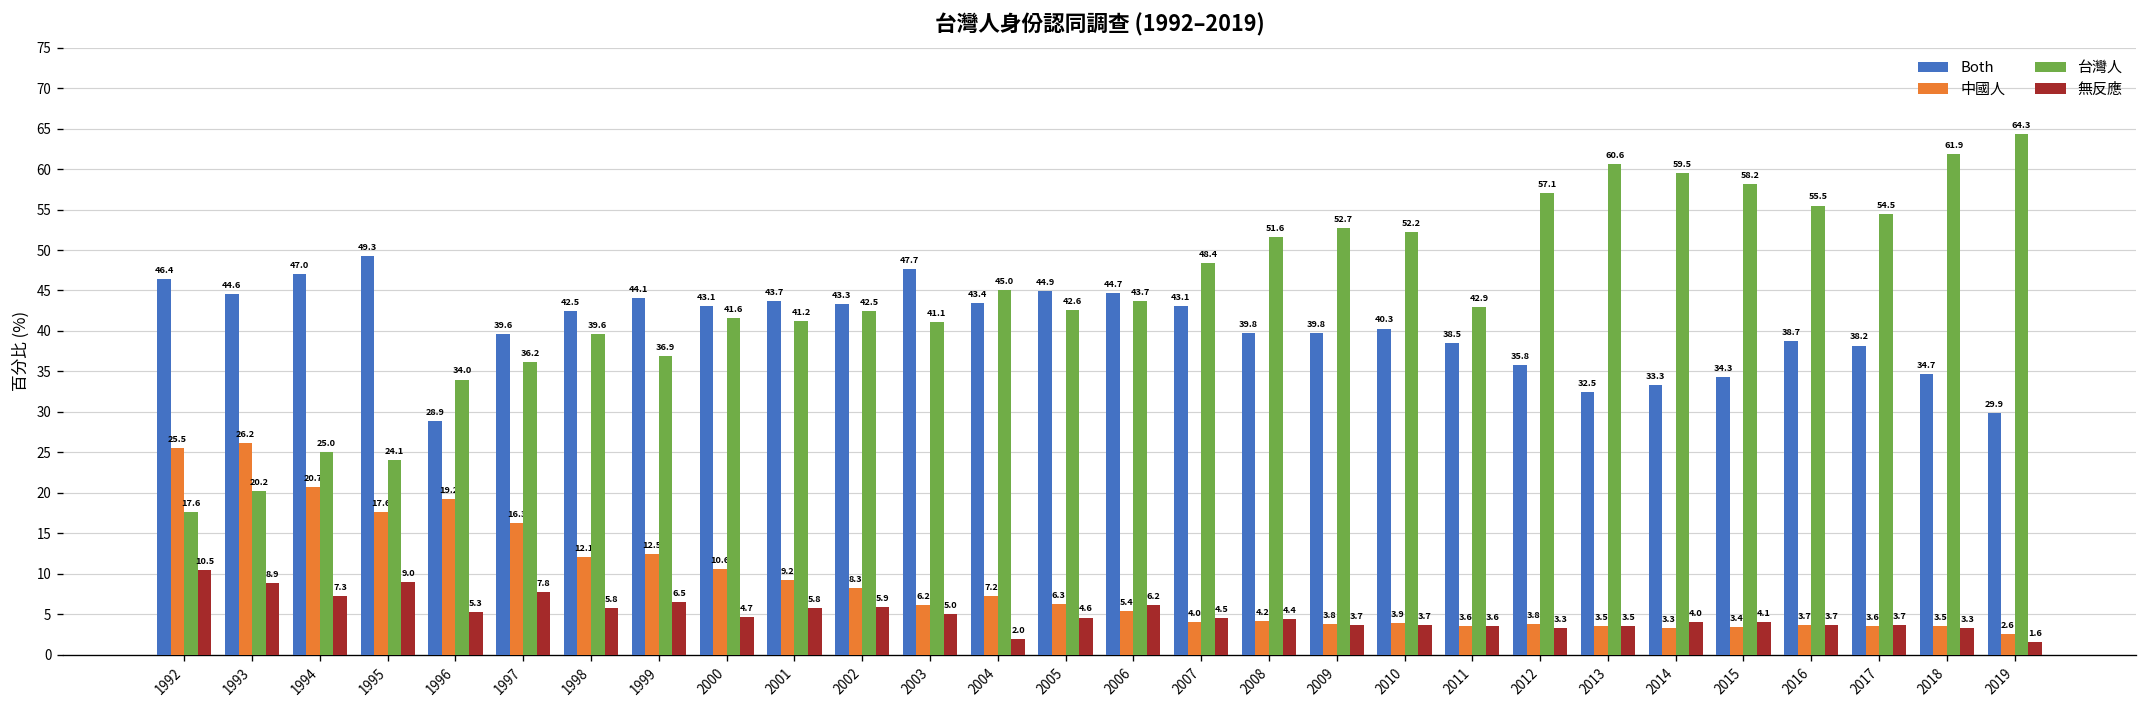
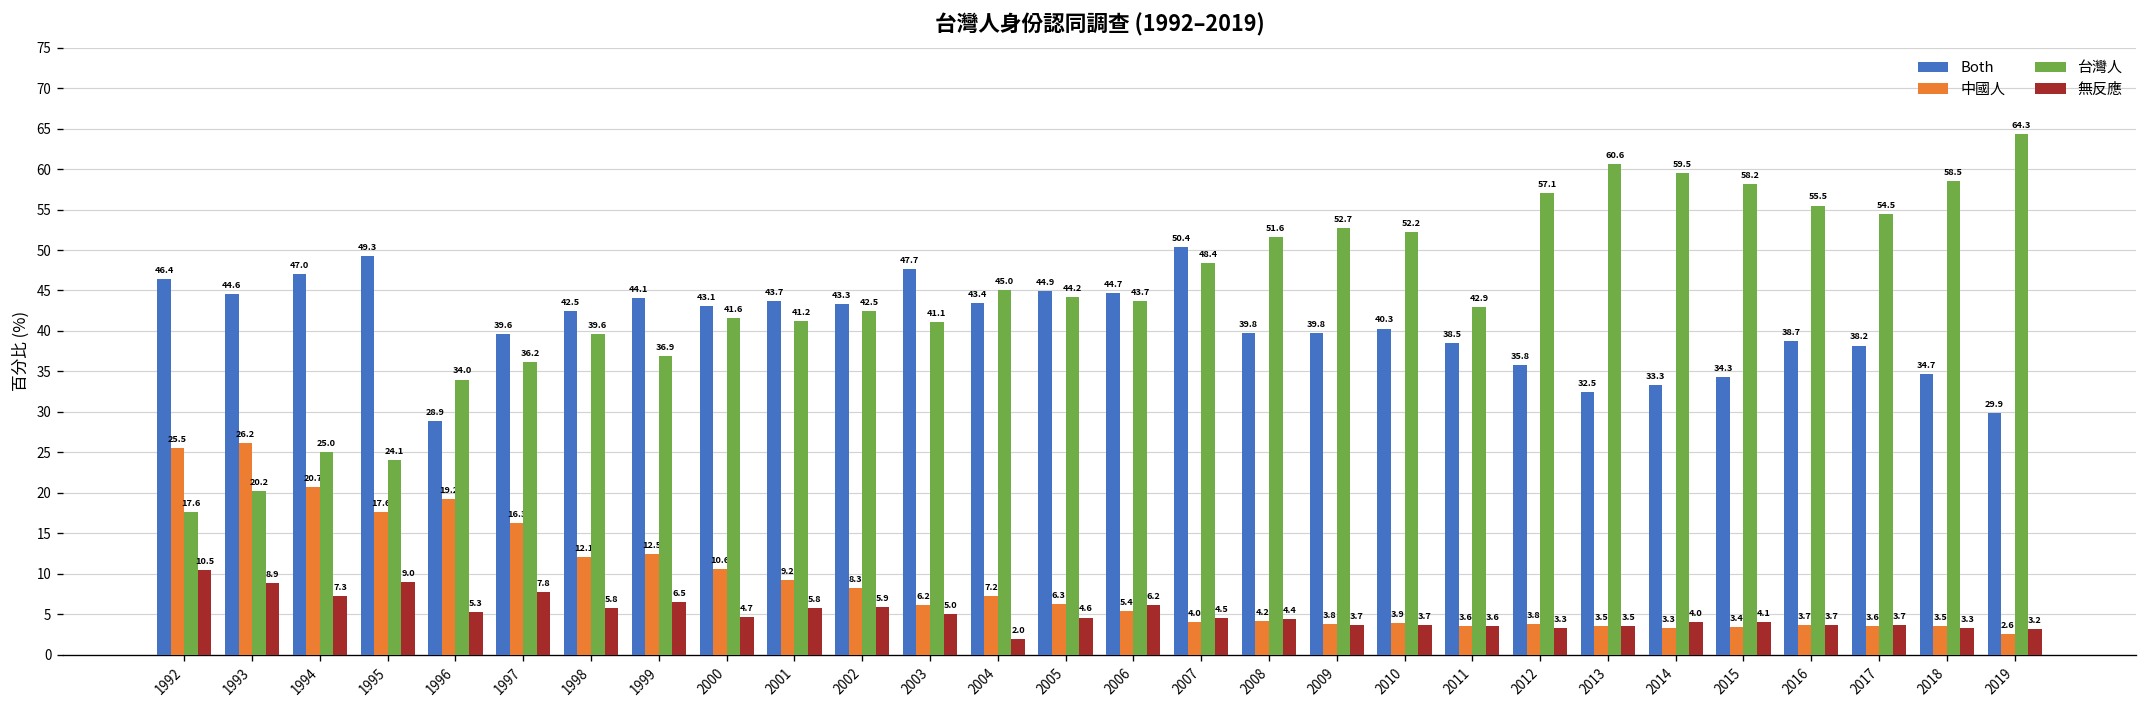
台灣人, 2005: 42.6 -> 44.2
Both, 2007: 43.1 -> 50.4
台灣人, 2018: 61.9 -> 58.5
無反應, 2019: 1.6 -> 3.2
